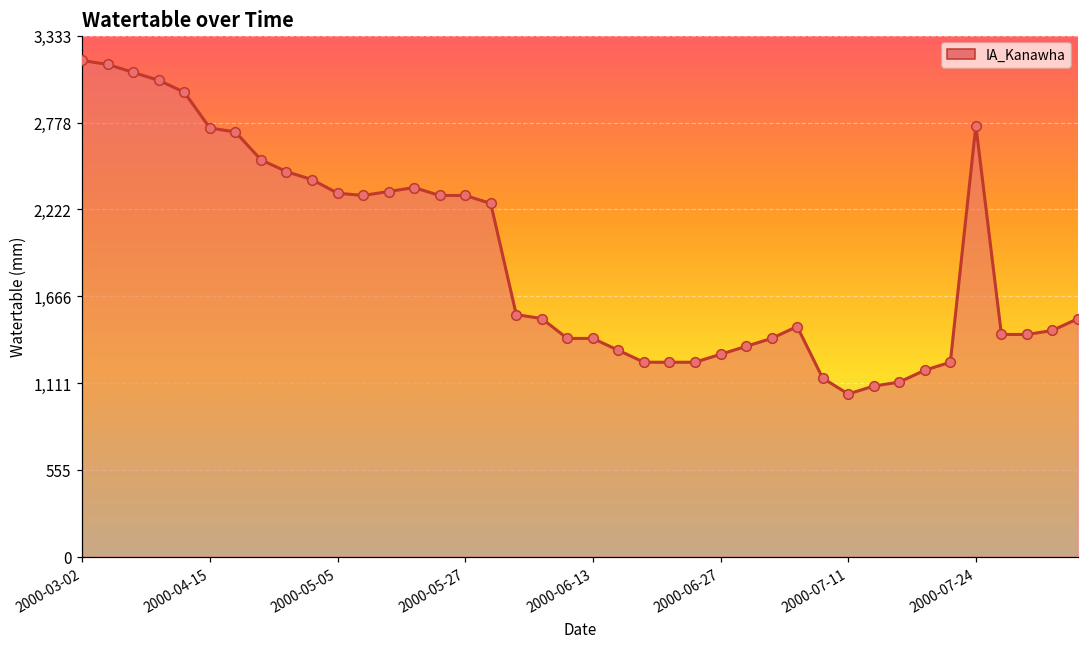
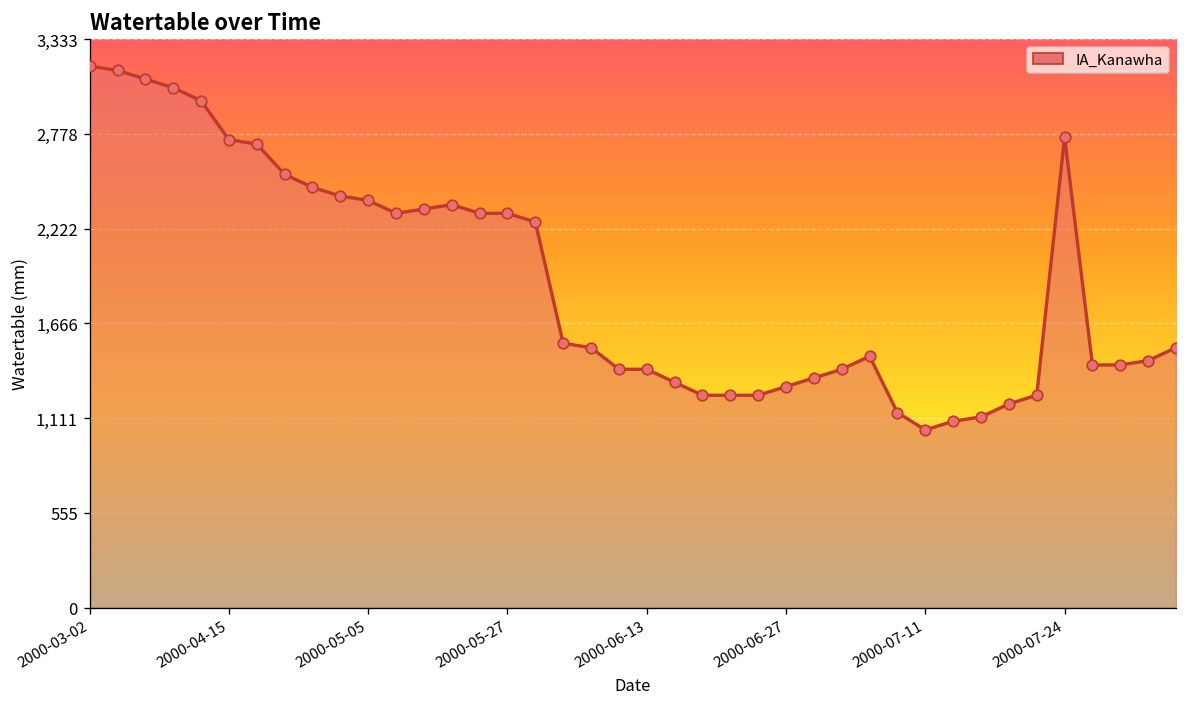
2000-05-05: 2,330 -> 2,390
